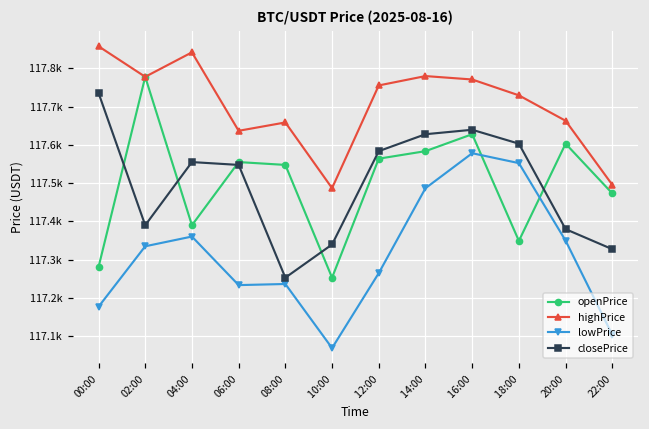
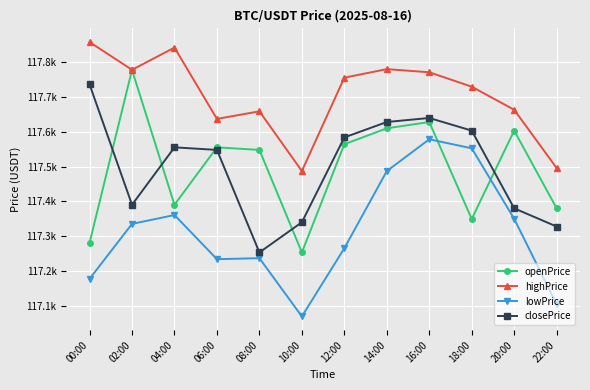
openPrice, 14:00: 117580 -> 117610
openPrice, 22:00: 117470 -> 117380
